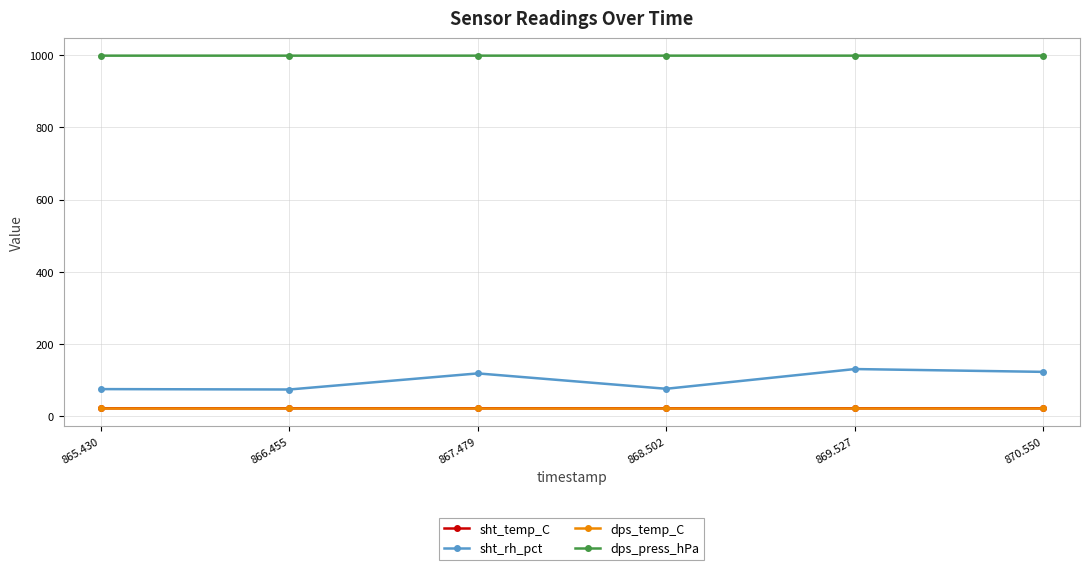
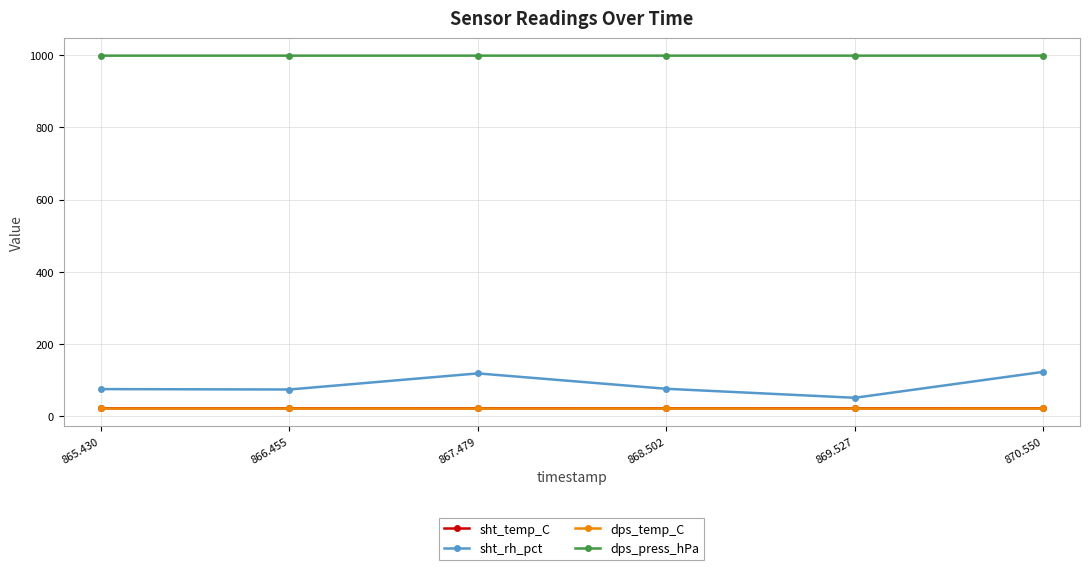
sht_rh_pct, 869.527: 130 -> 50
